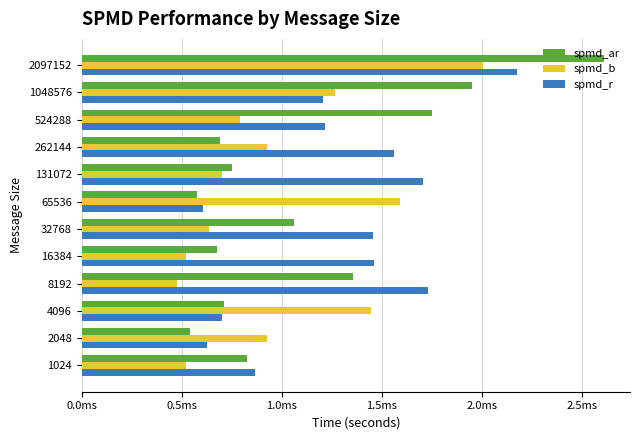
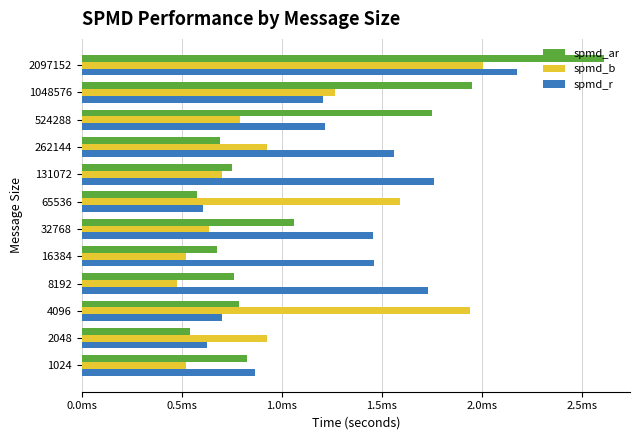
spmd_r, 131072: 1.70ms -> 1.76ms
spmd_ar, 8192: 1.36ms -> 0.76ms
spmd_ar, 4096: 0.71ms -> 0.79ms
spmd_b, 4096: 1.44ms -> 1.94ms
